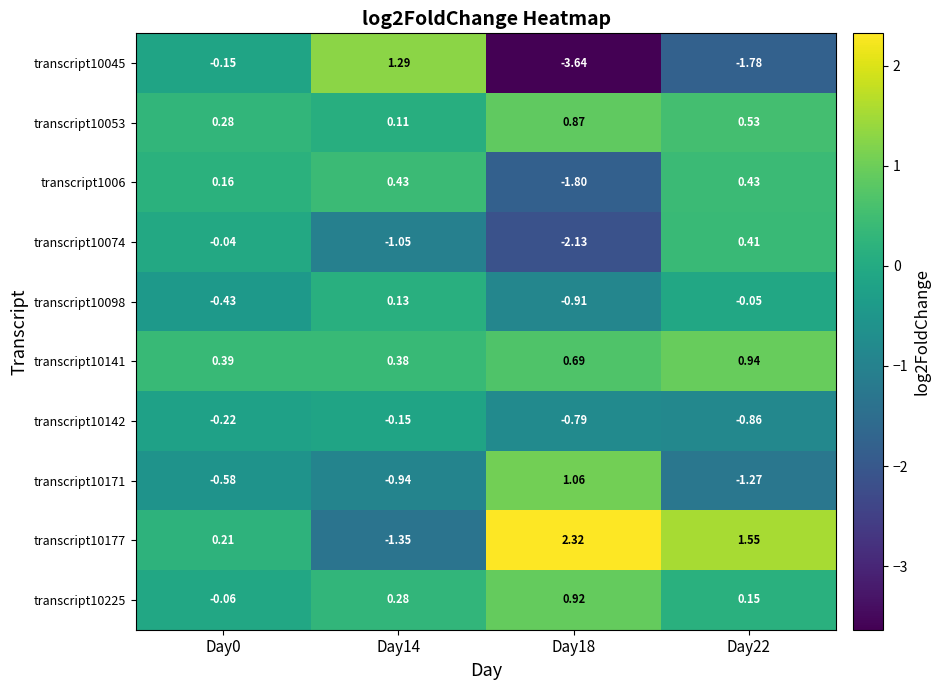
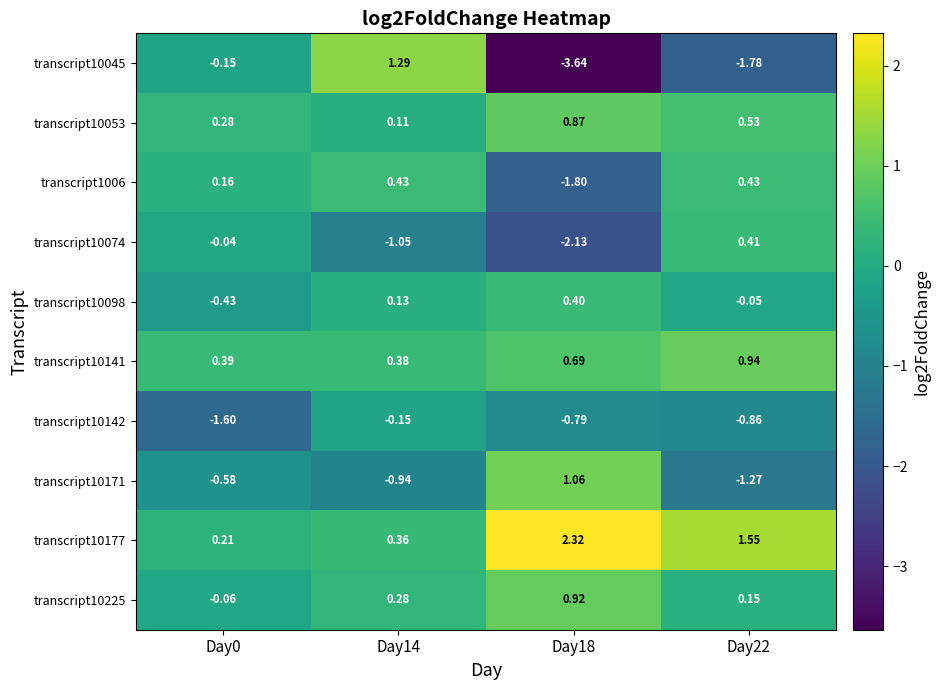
transcript10098, Day18: -0.91 -> 0.40
transcript10142, Day0: -0.22 -> -1.60
transcript10177, Day14: -1.35 -> 0.36
